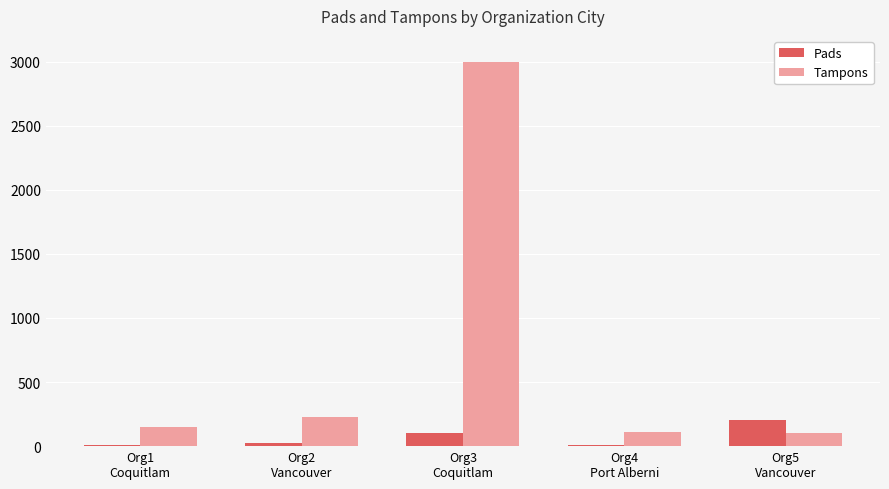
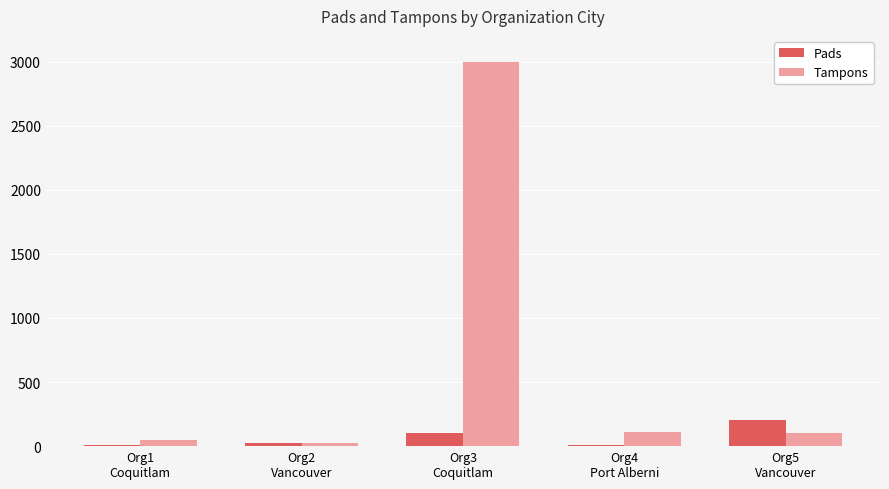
Tampons, Org1 Coquitlam: 150 -> 50
Tampons, Org2 Vancouver: 220 -> 20
